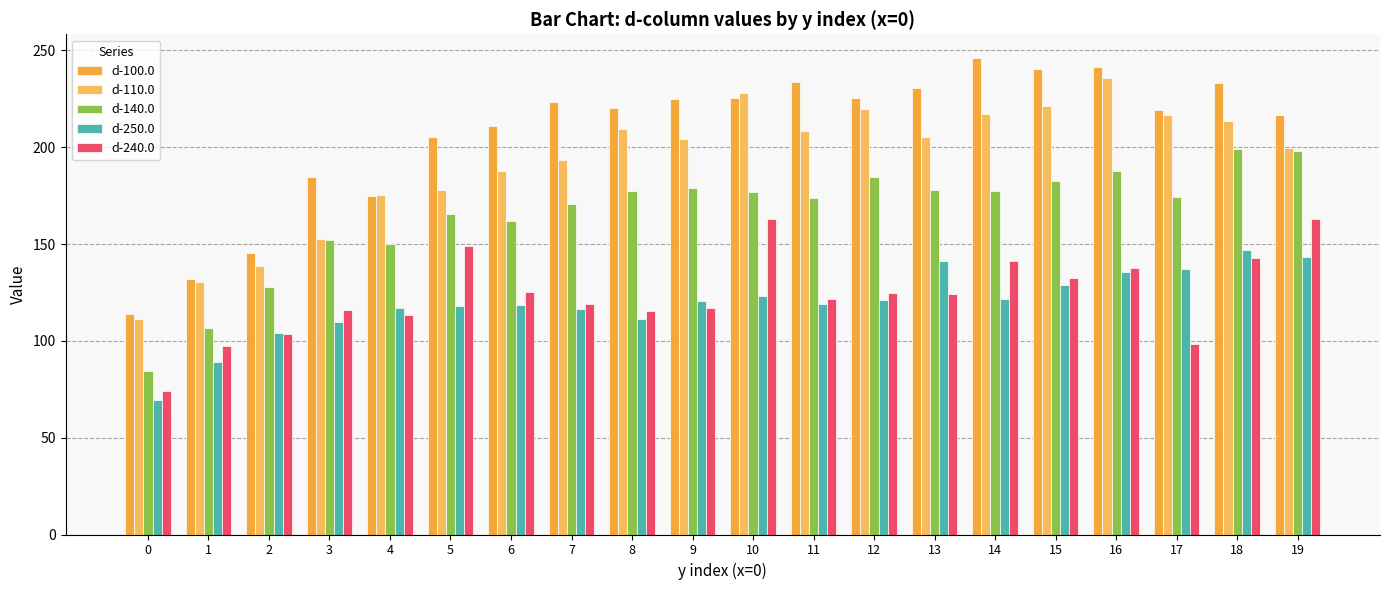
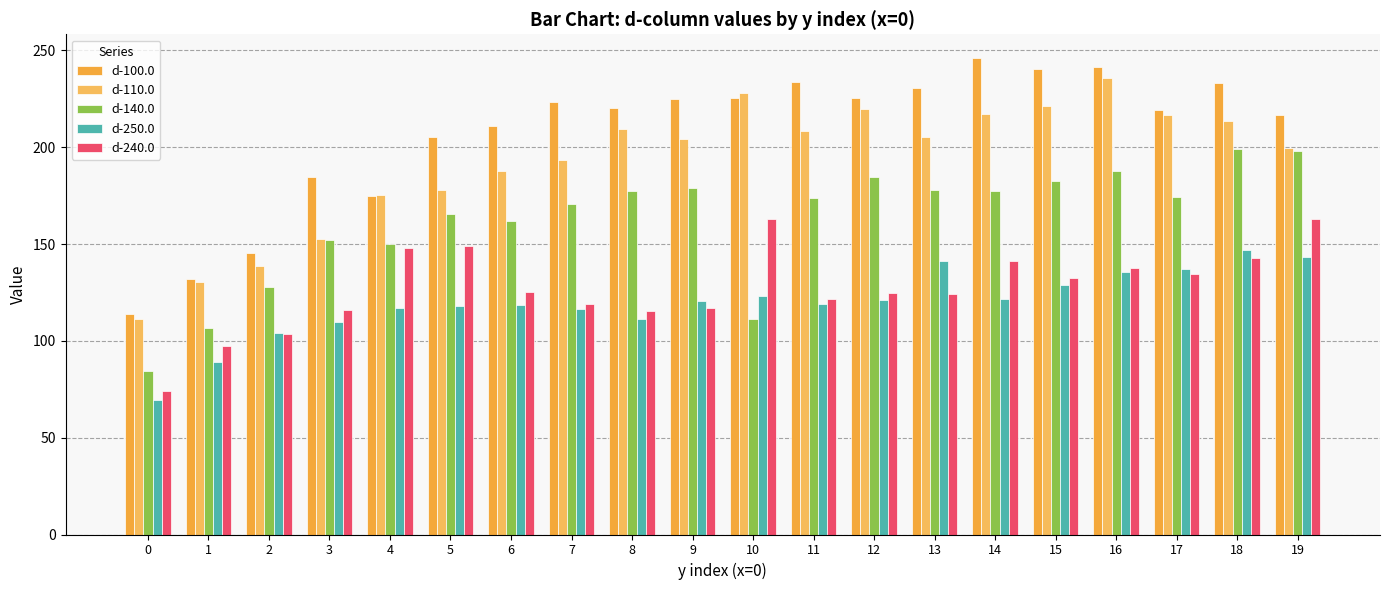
d-240.0, 4: 113 -> 148
d-140.0, 10: 177 -> 111
d-240.0, 17: 98 -> 135
